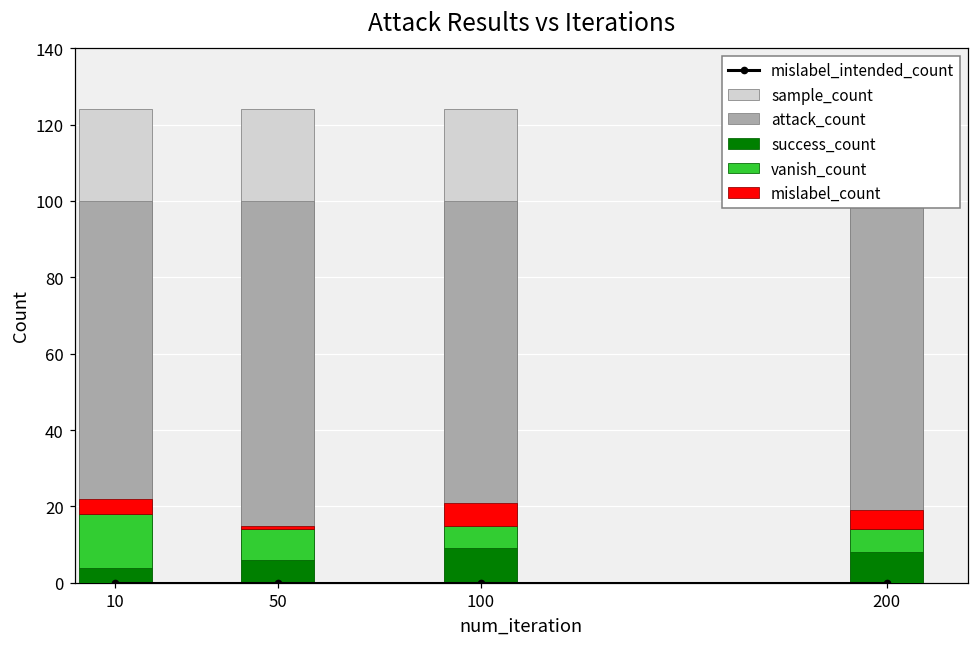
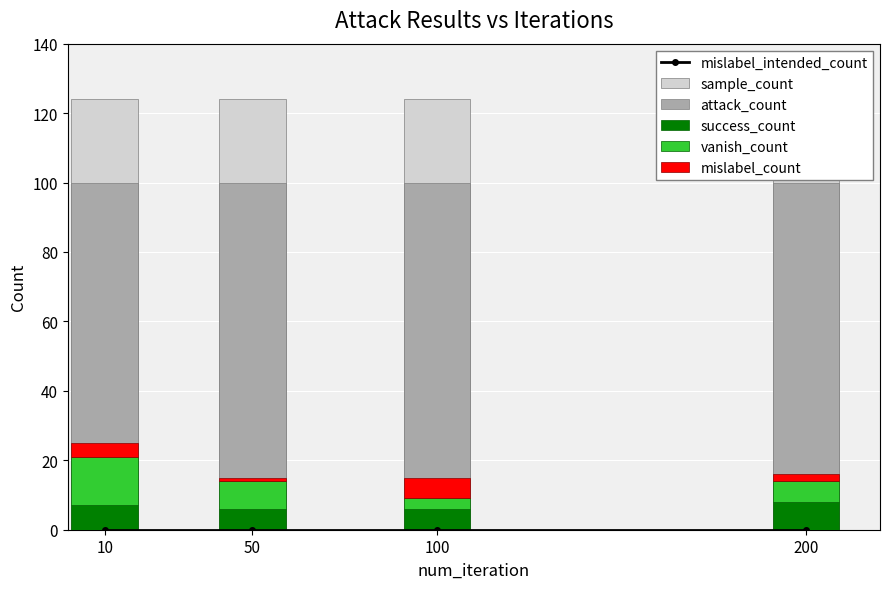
success_count, 10: 4 -> 7
success_count, 100: 9 -> 6
vanish_count, 100: 6 -> 3
mislabel_count, 200: 5 -> 2
